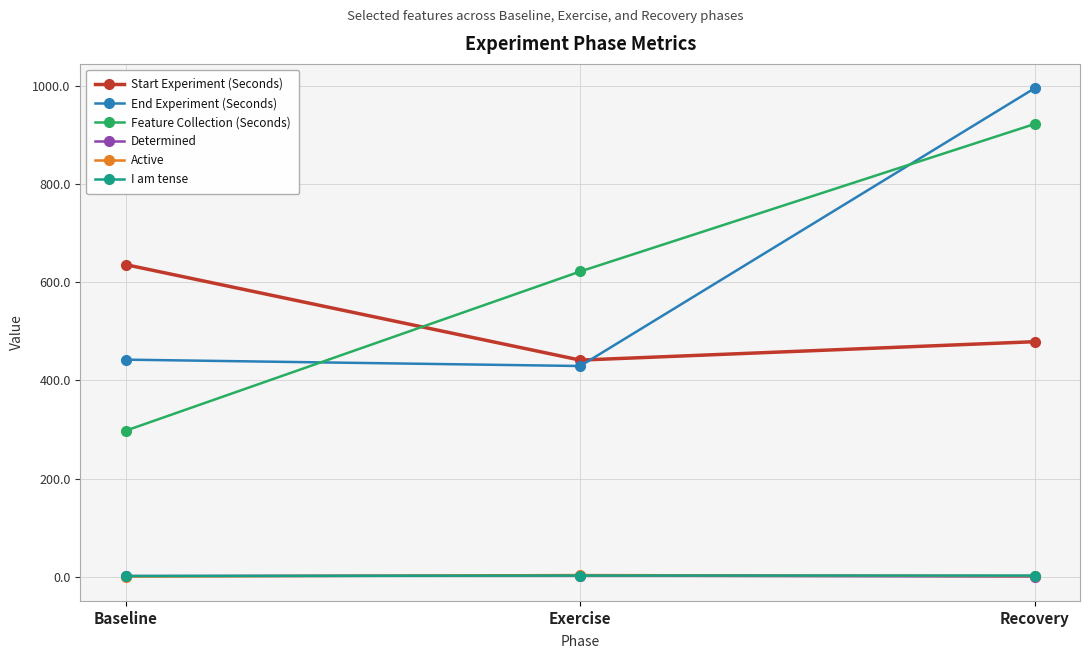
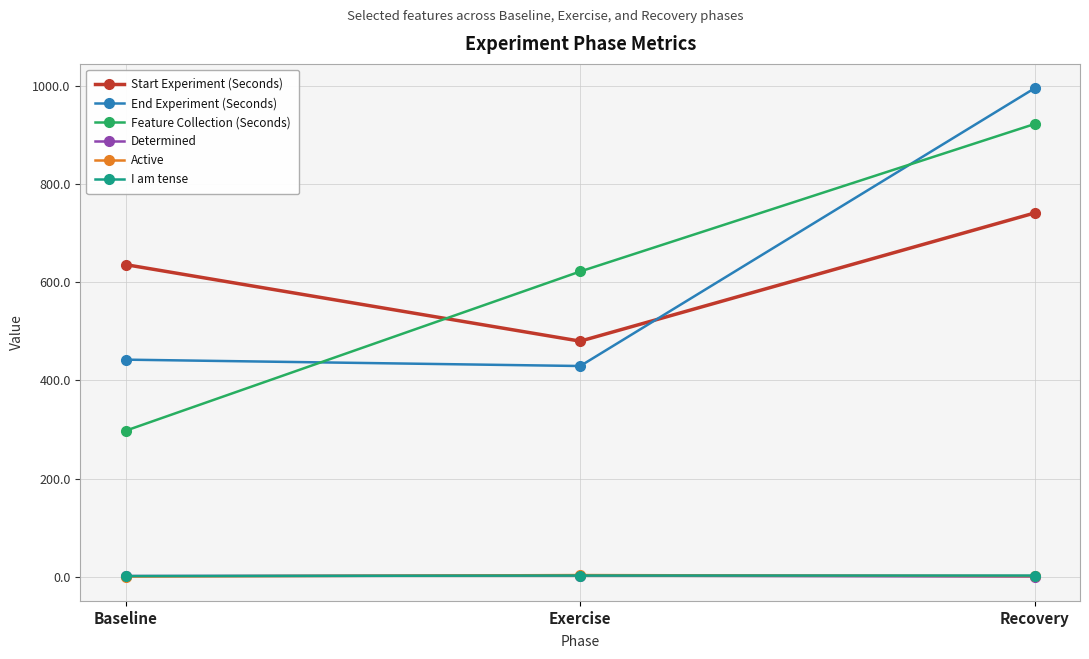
Start Experiment (Seconds), Exercise: 440 -> 480
Start Experiment (Seconds), Recovery: 480 -> 740
